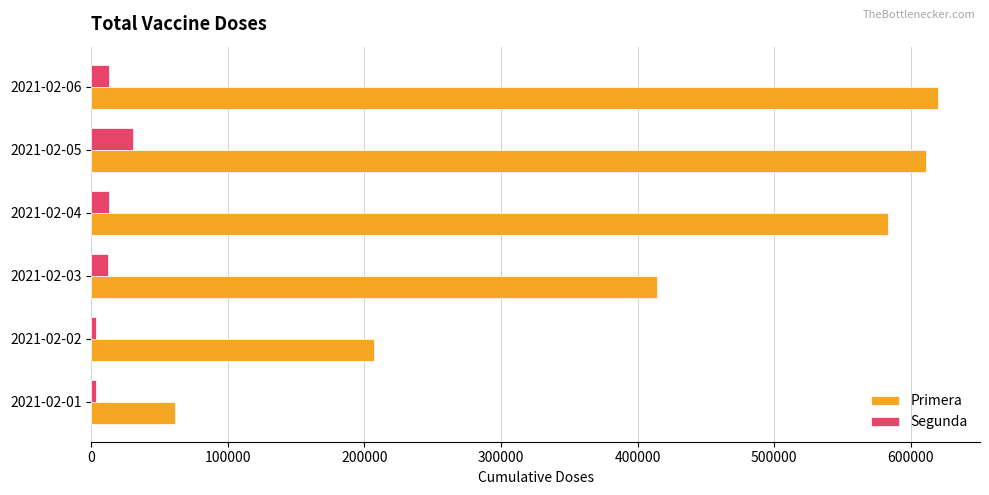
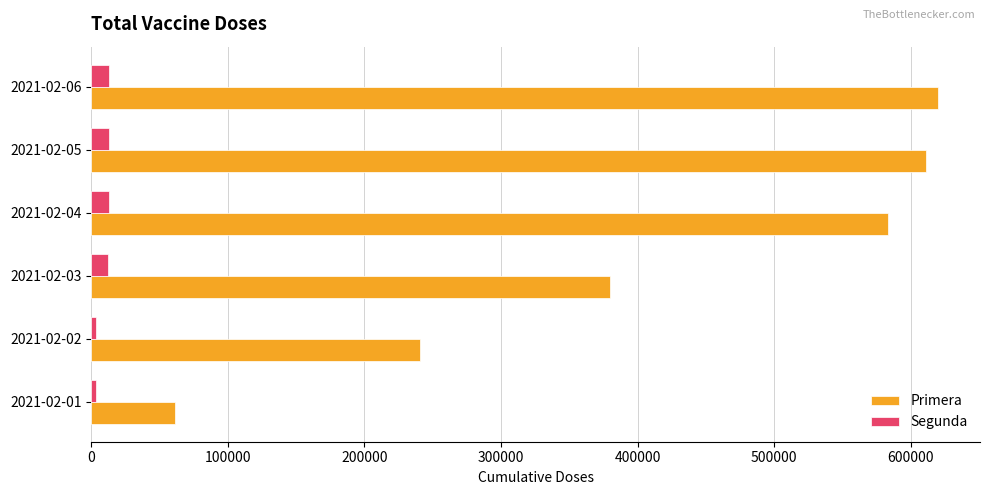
Segunda, 2021-02-05: 30000 -> 13000
Primera, 2021-02-03: 415000 -> 380000
Primera, 2021-02-02: 207000 -> 241000
